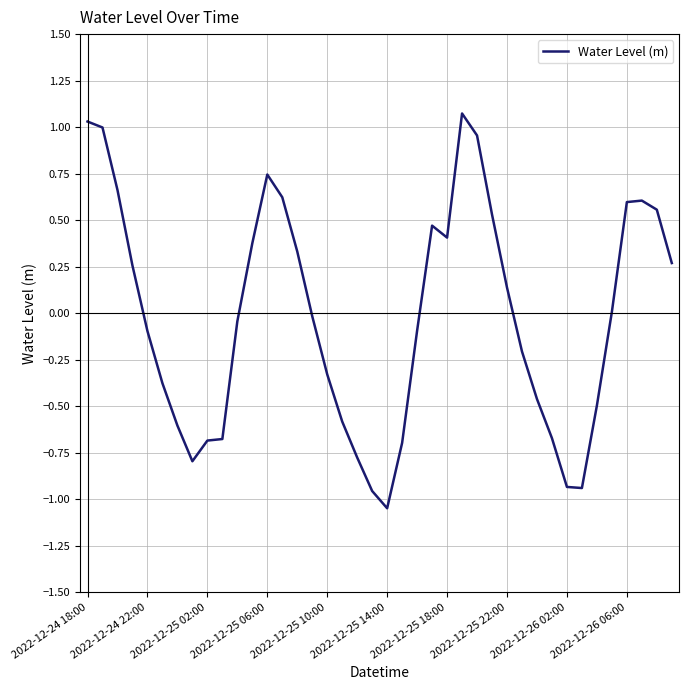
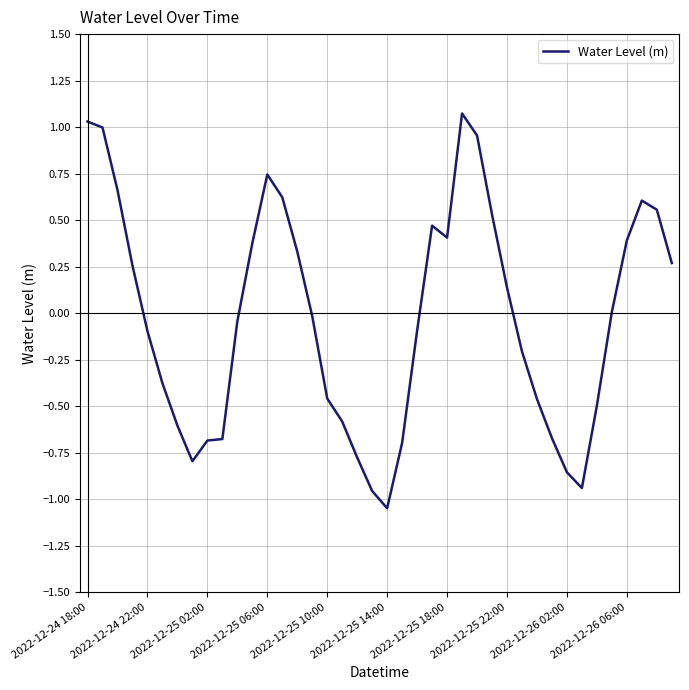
2022-12-25 10:00: -0.33 -> -0.46
2022-12-26 02:00: -0.93 -> -0.86
2022-12-26 06:00: 0.60 -> 0.39
